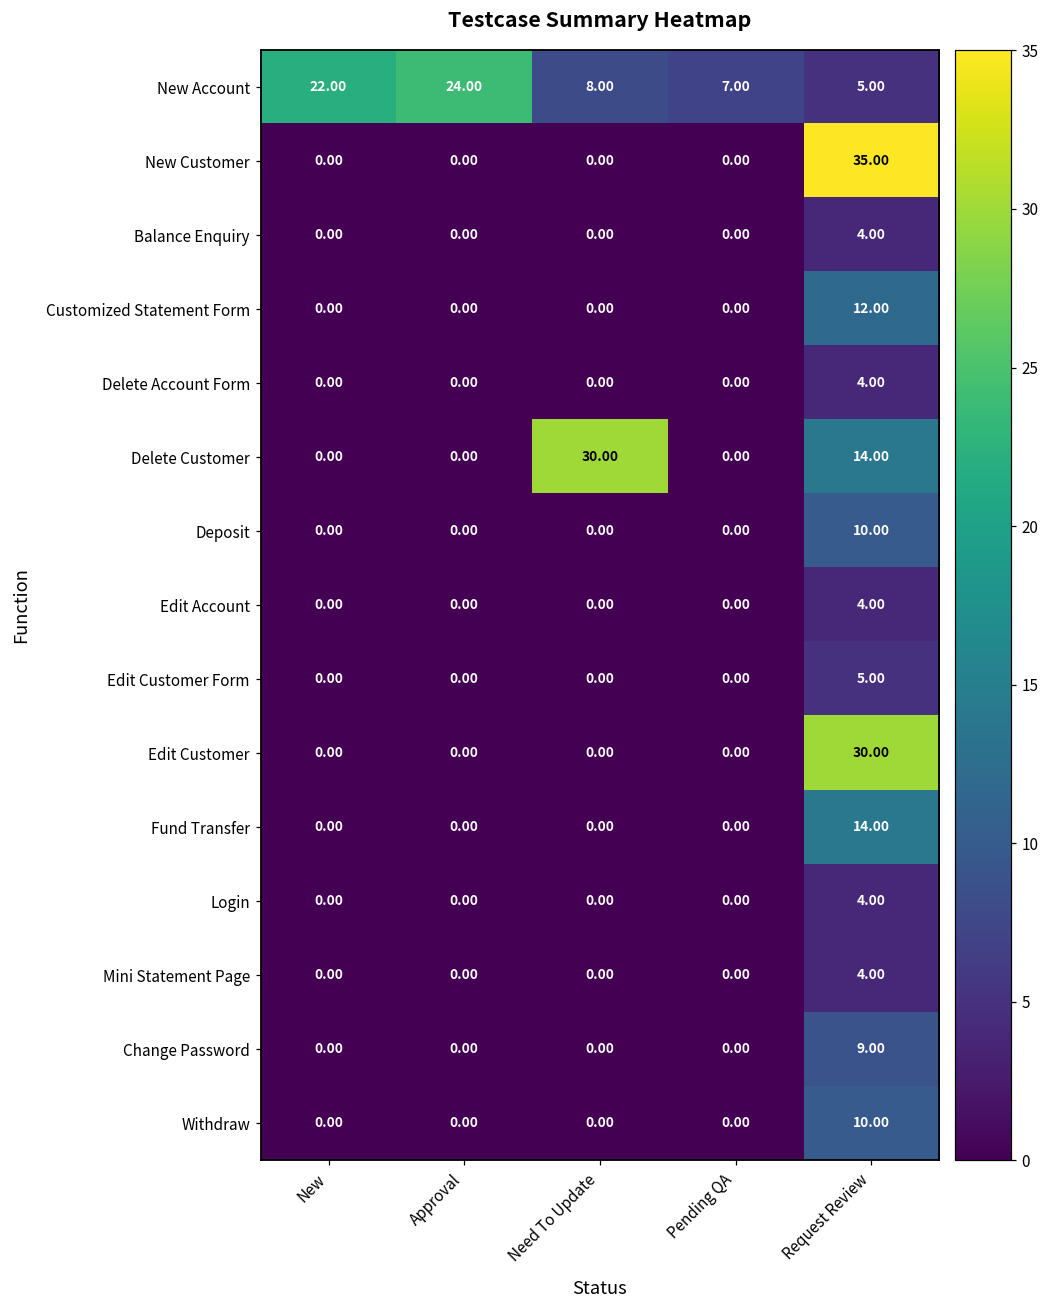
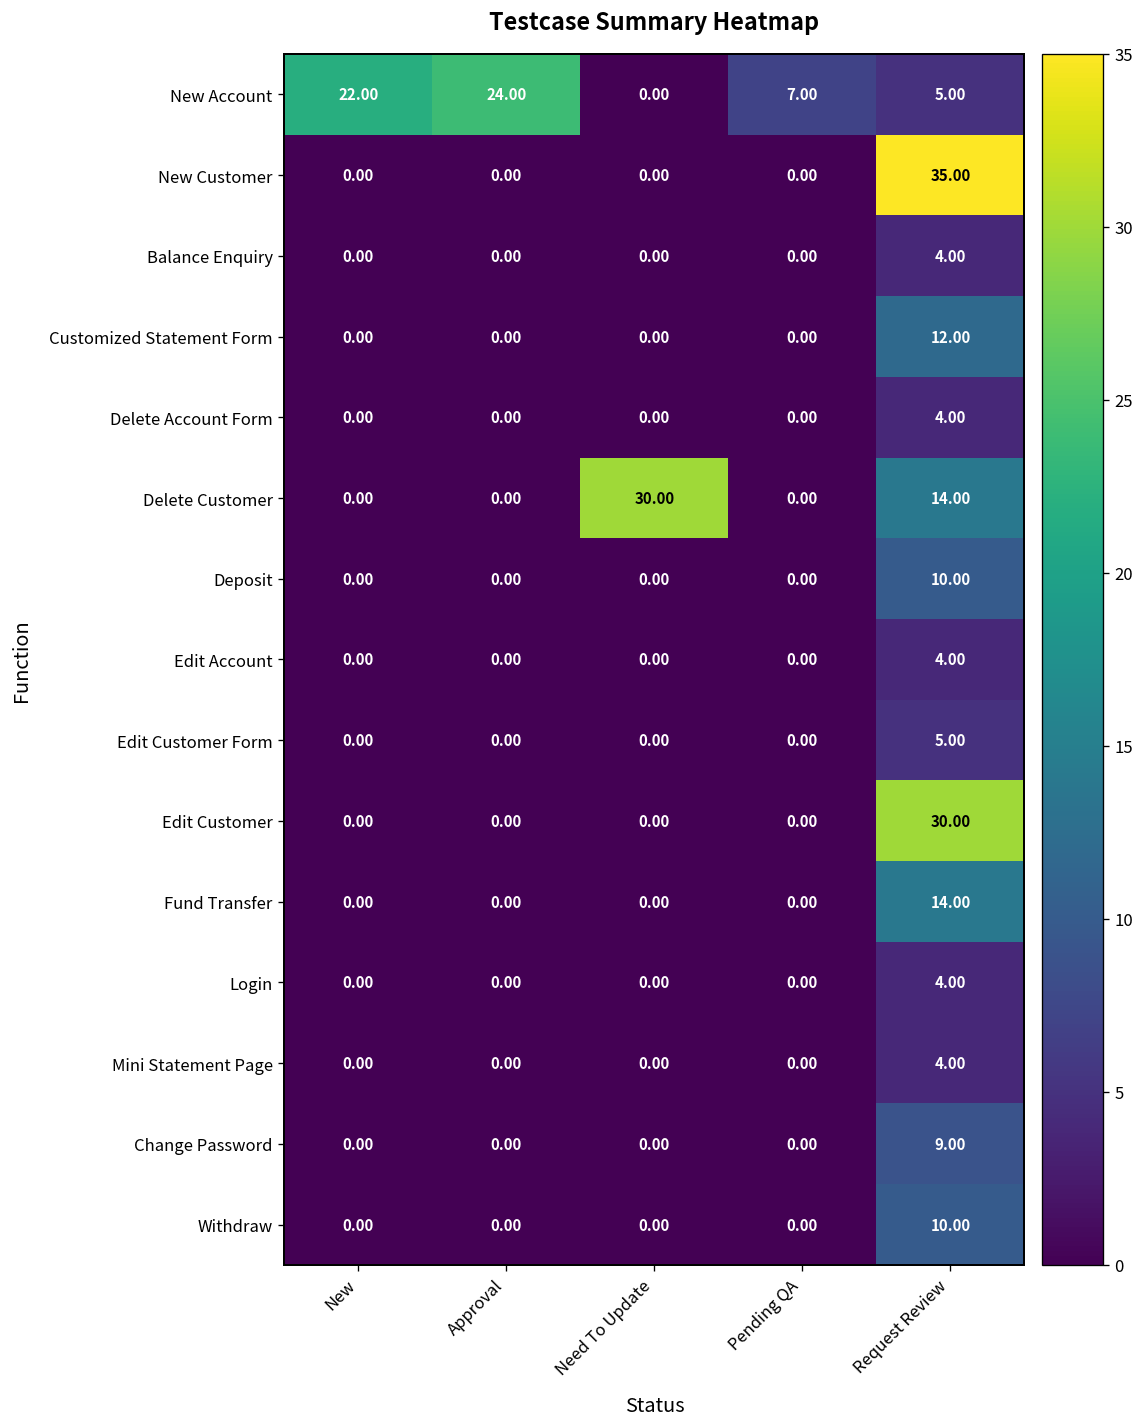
New Account, Need To Update: 8.00 -> 0.00
